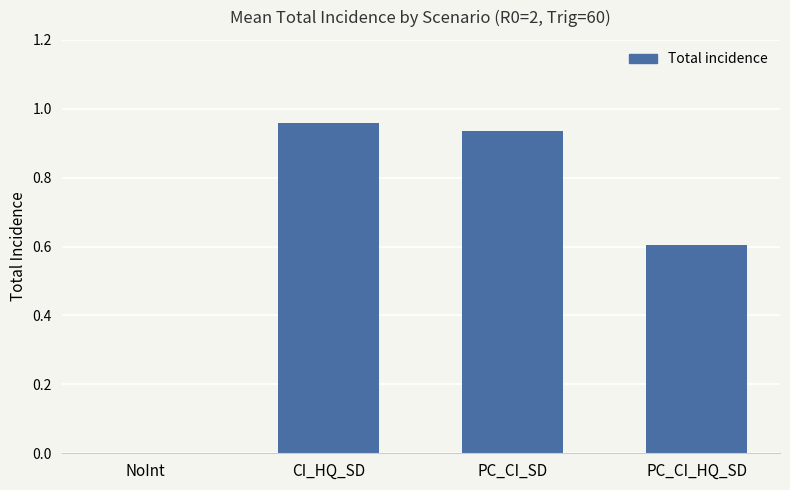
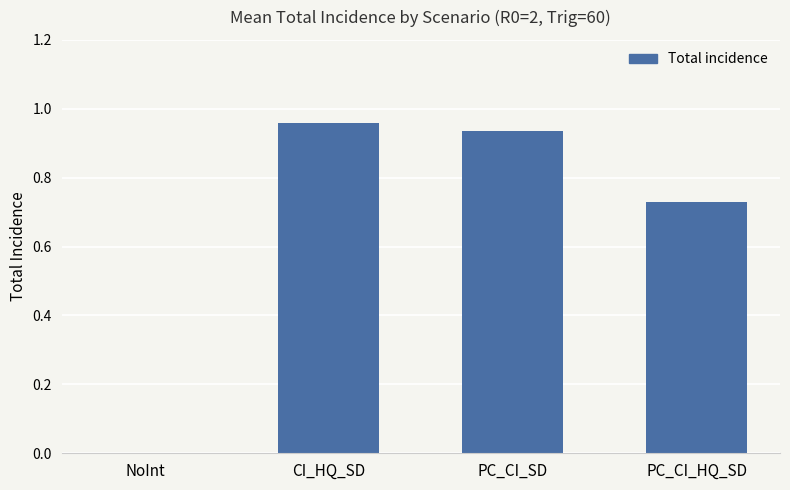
PC_CI_HQ_SD: 0.61 -> 0.73
